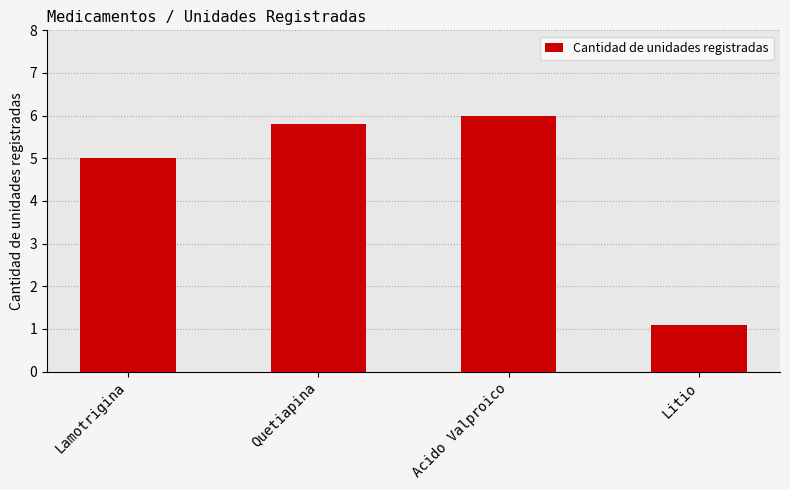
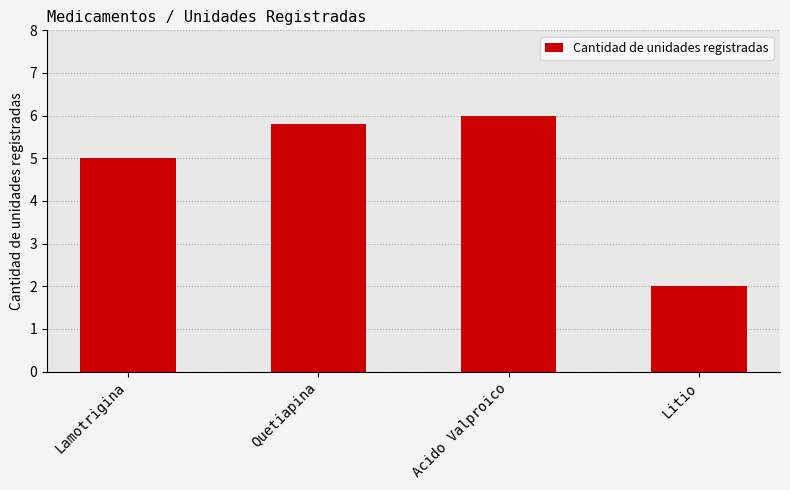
Litio: 1.1 -> 2.0
